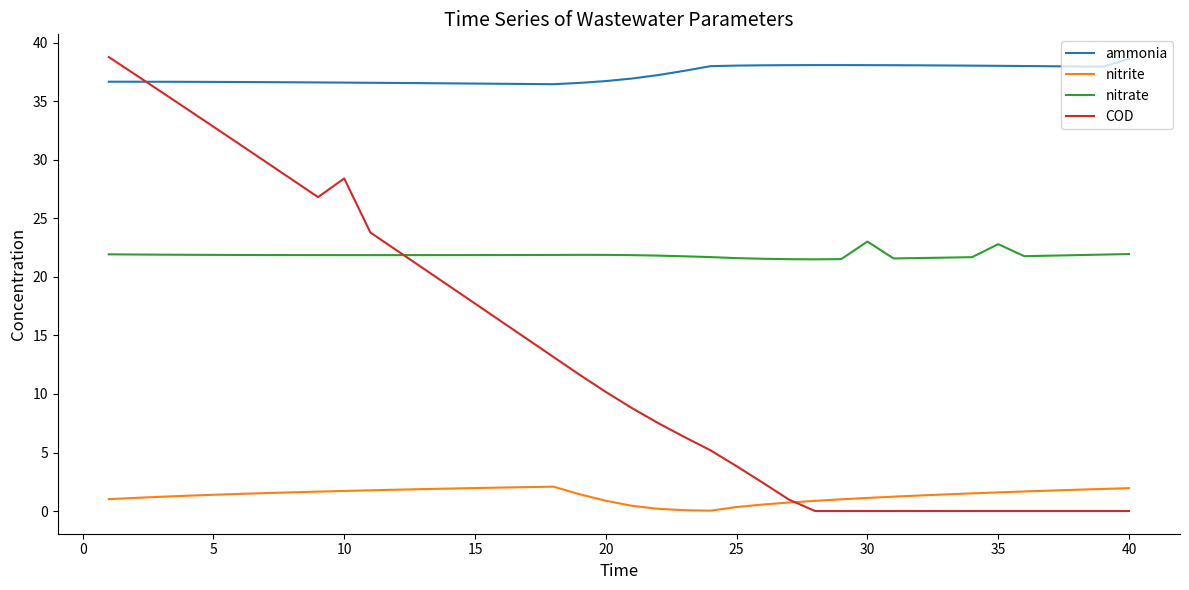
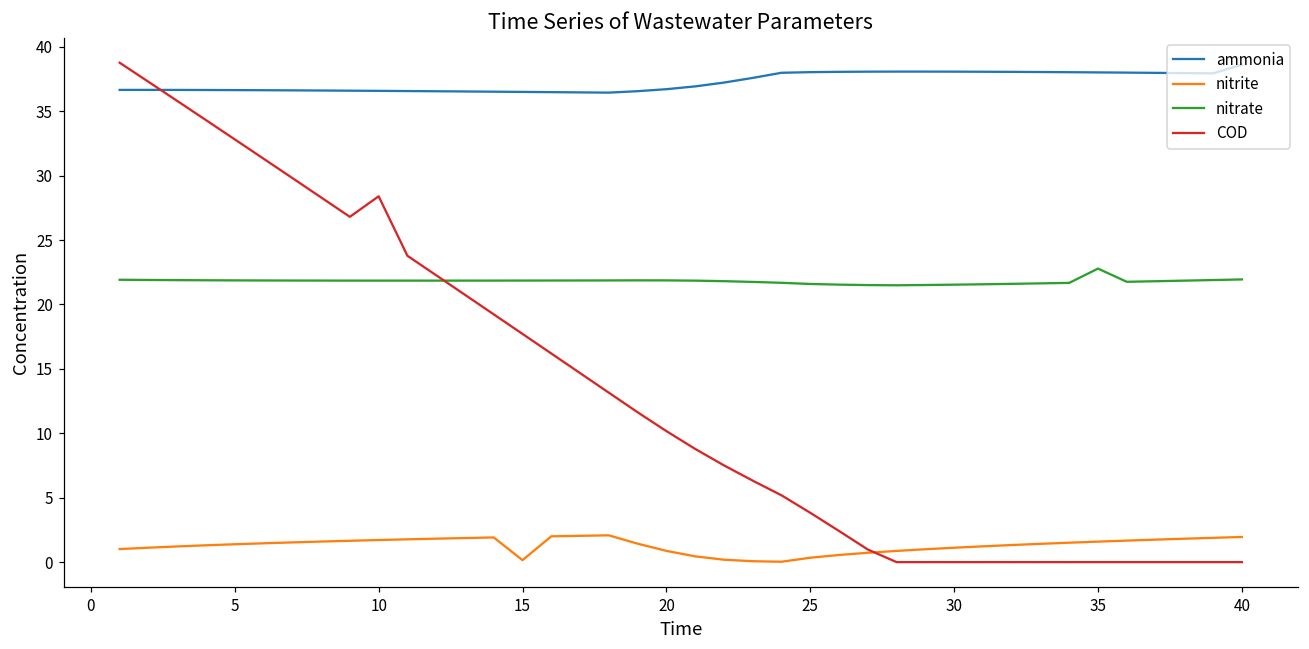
nitrite, 15: 2.0 -> 0.2
nitrate, 30: 23.0 -> 21.5
